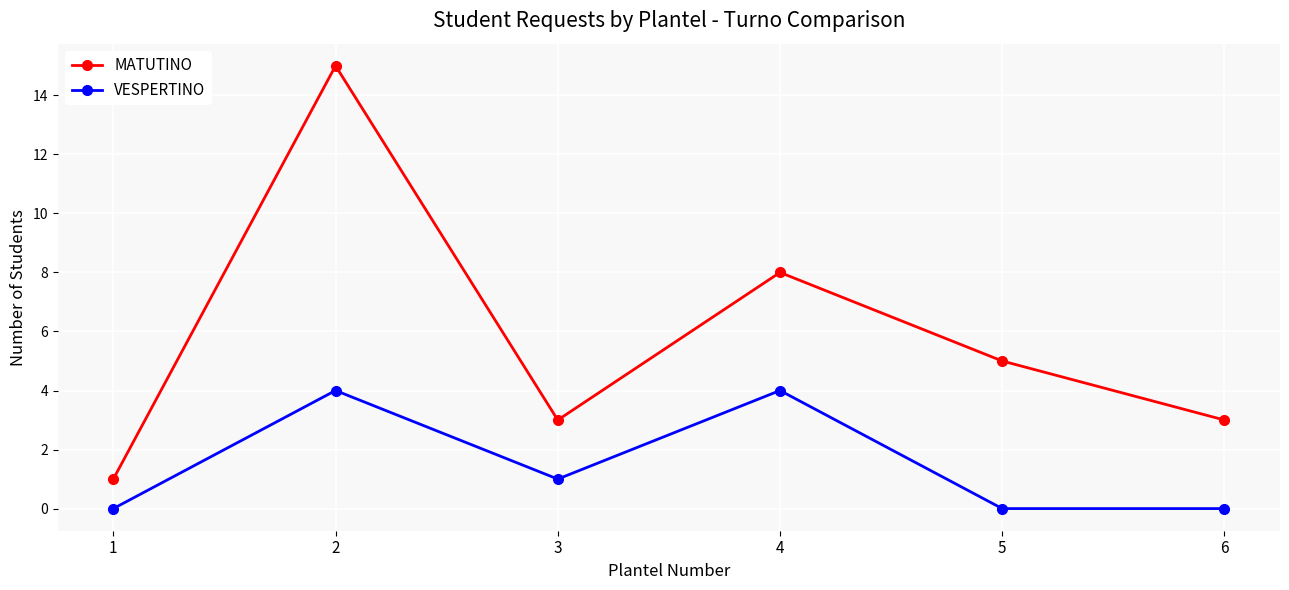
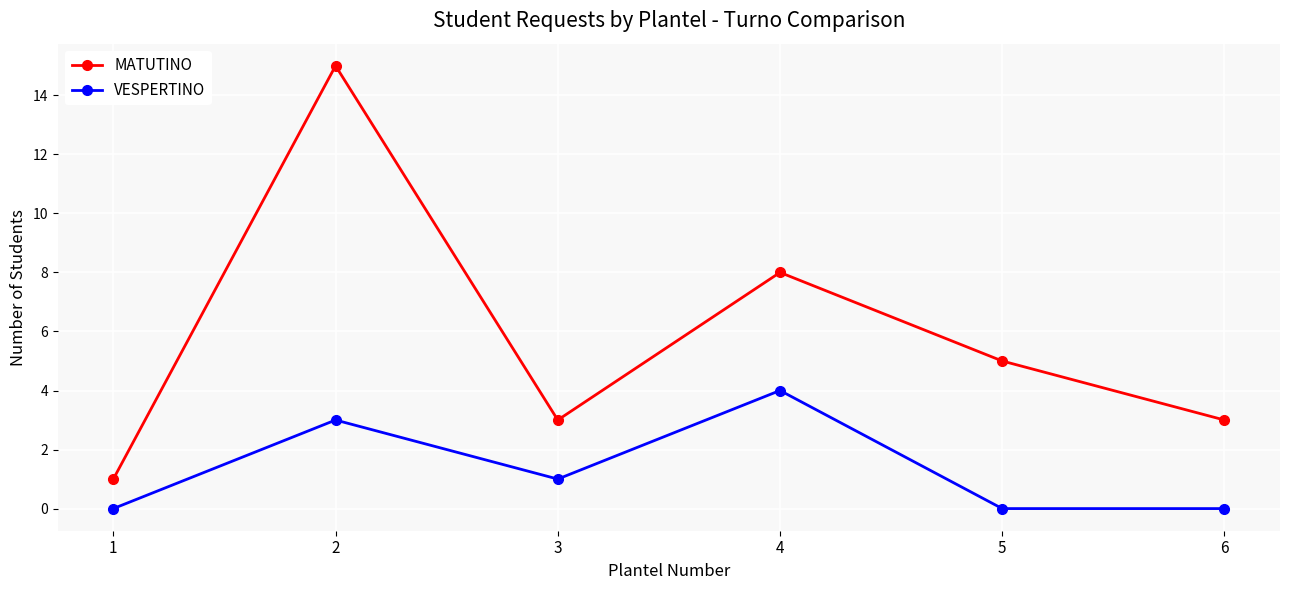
VESPERTINO, 2: 4 -> 3
